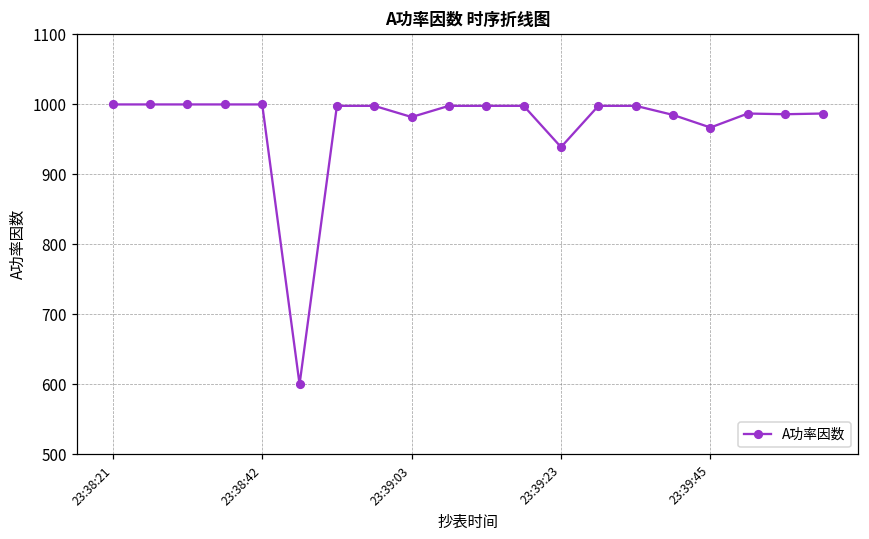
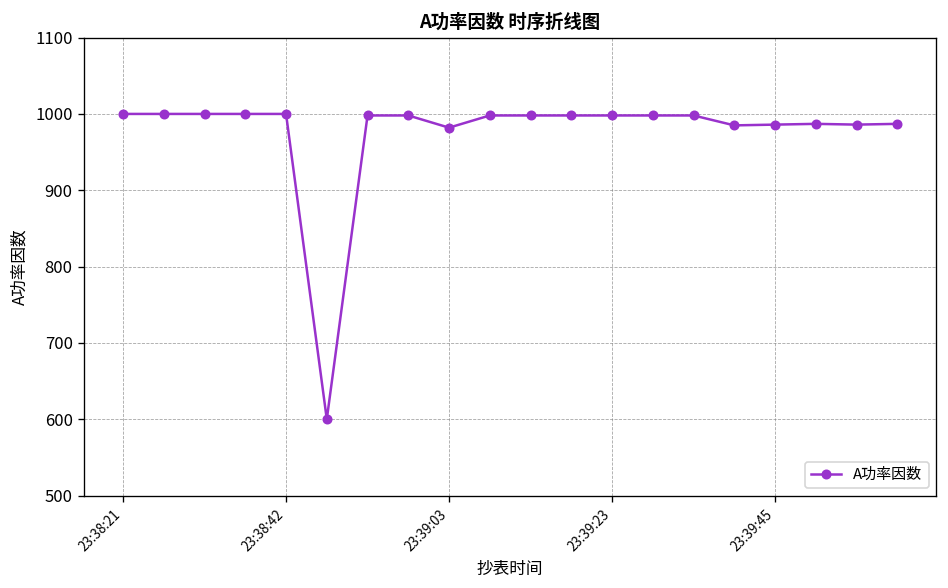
23:39:23: 940 -> 1000
23:39:45: 970 -> 990
